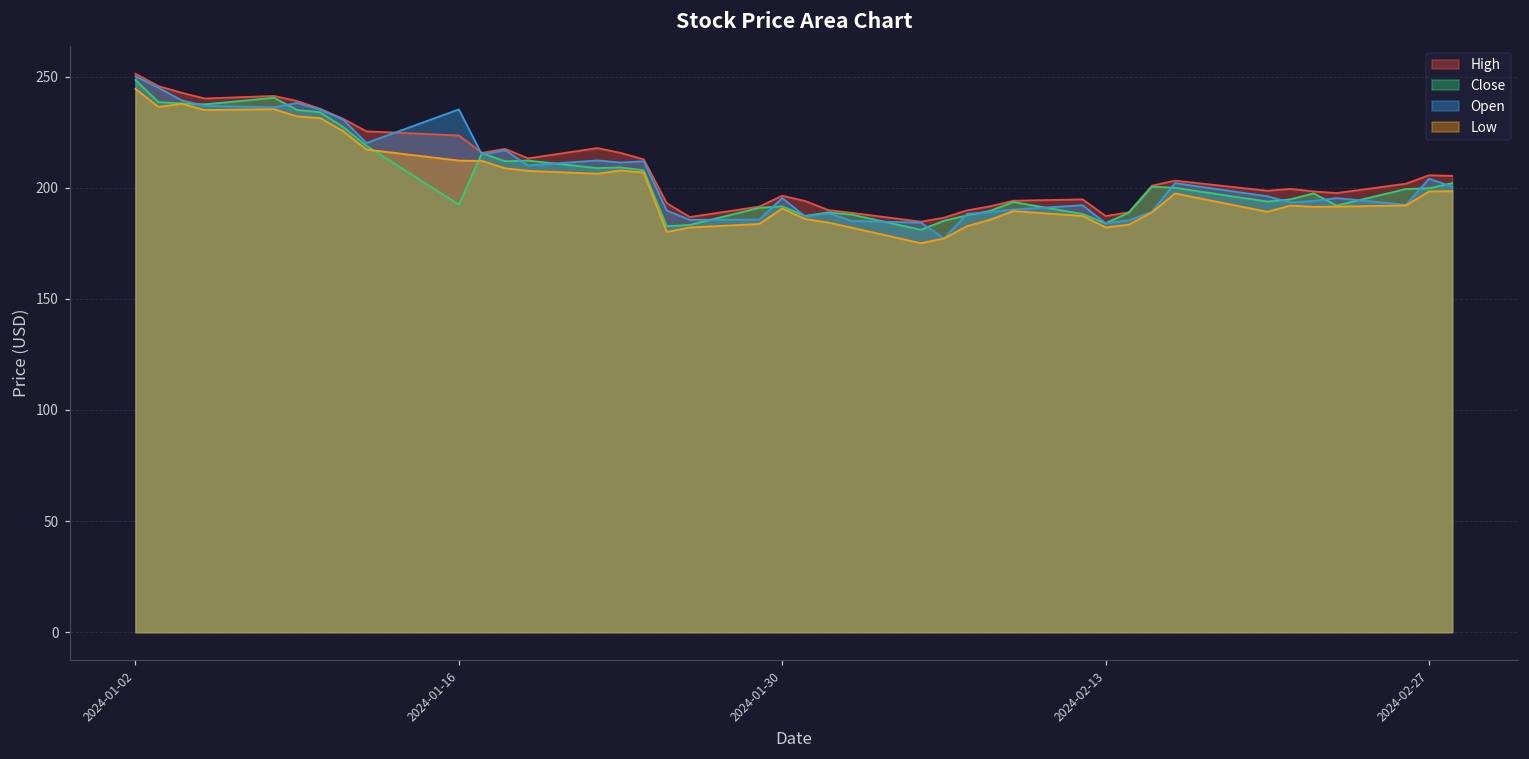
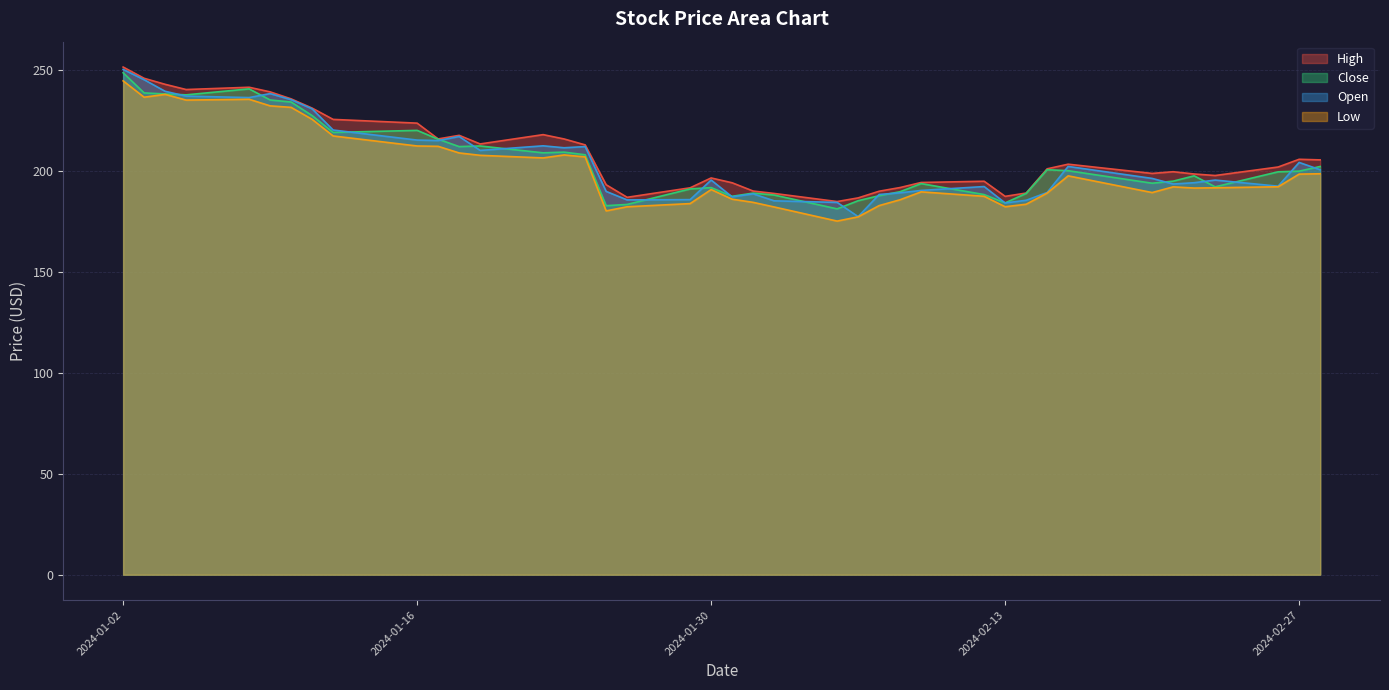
Close, 2024-01-16: 192 -> 220
Open, 2024-01-16: 235 -> 215
